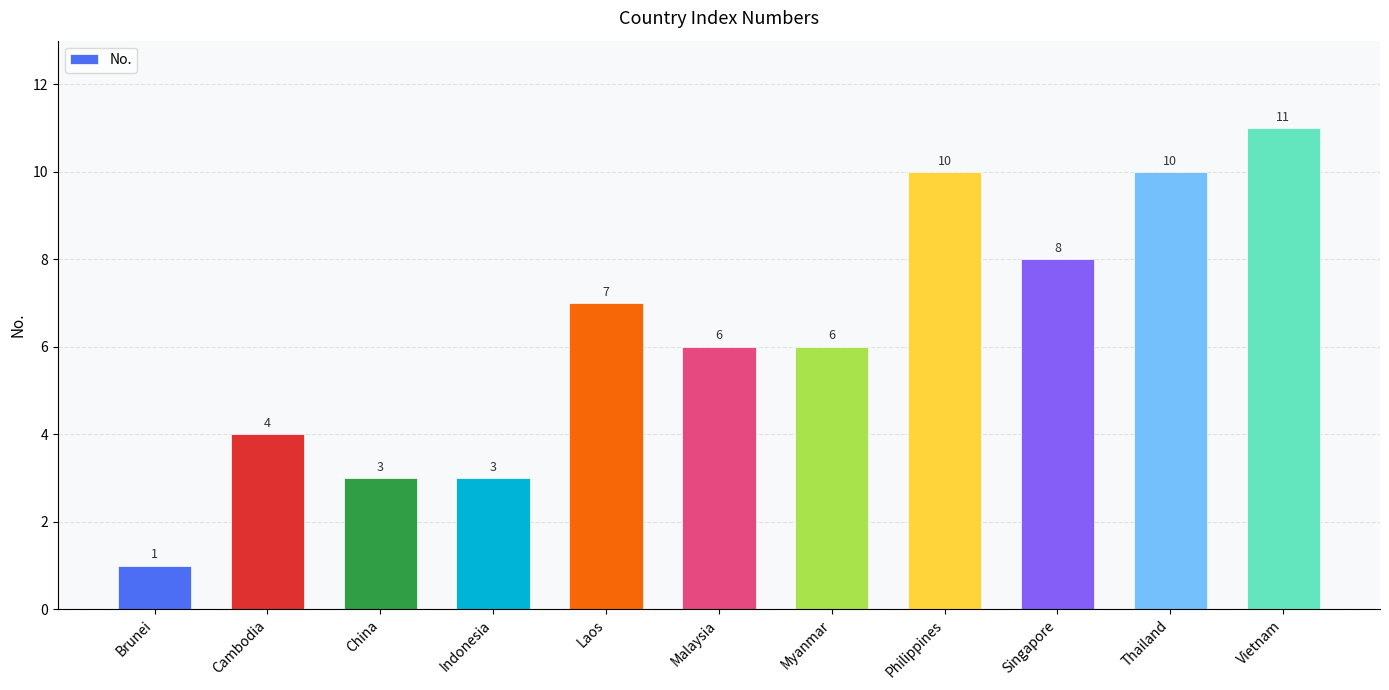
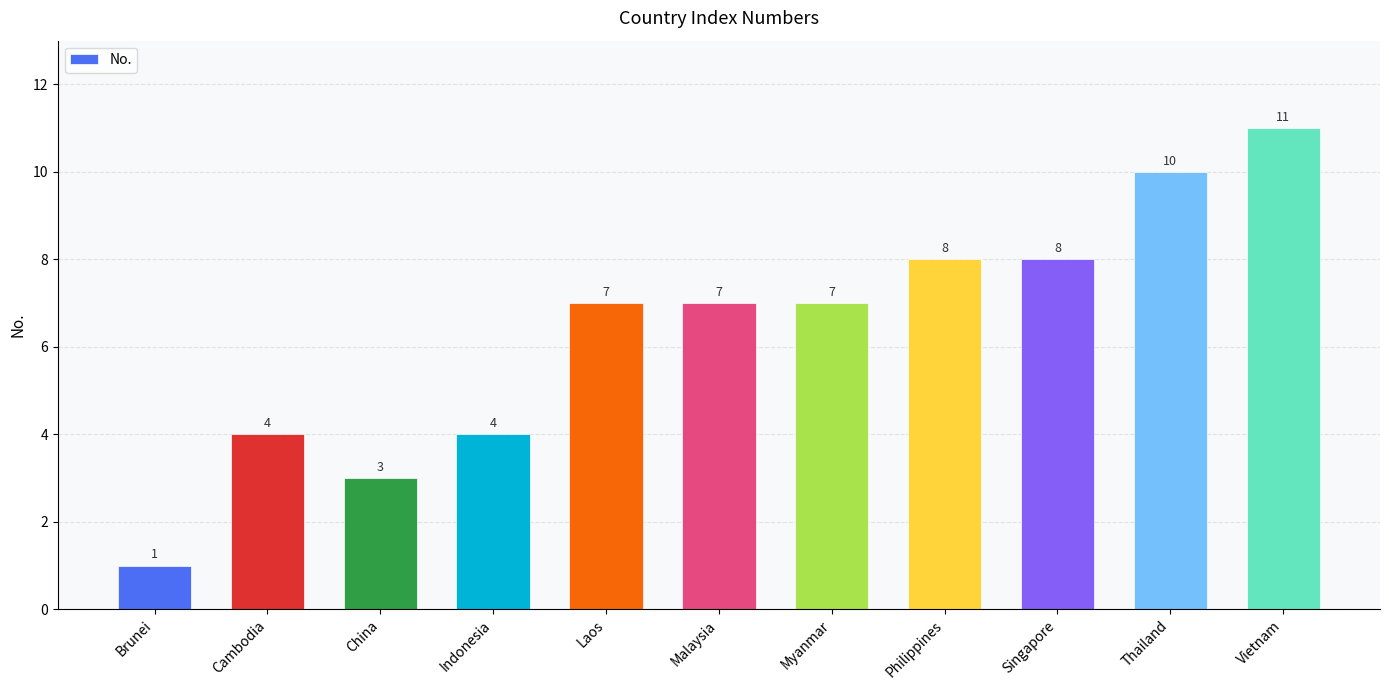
Indonesia: 3 -> 4
Malaysia: 6 -> 7
Myanmar: 6 -> 7
Philippines: 10 -> 8
